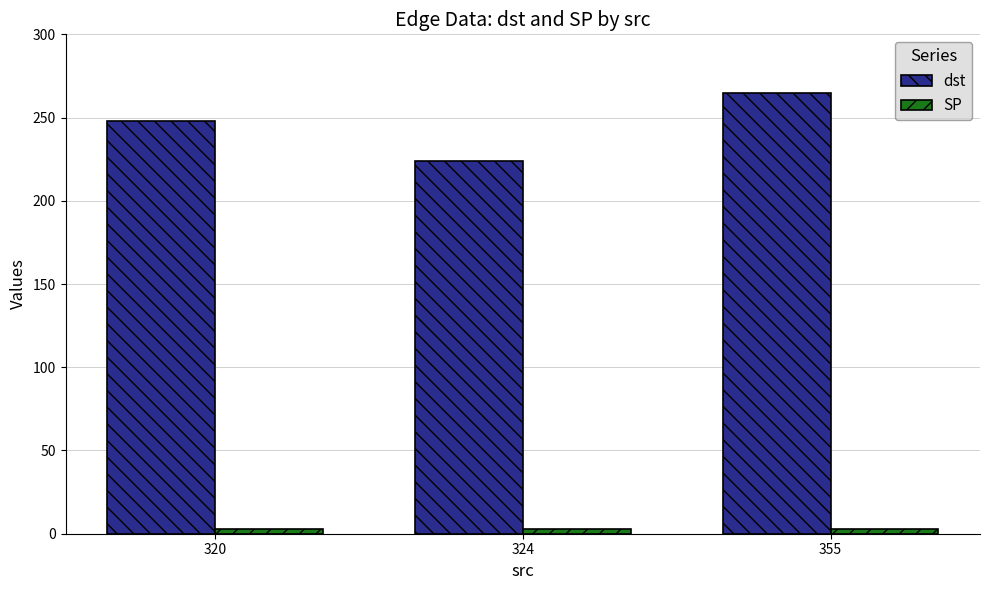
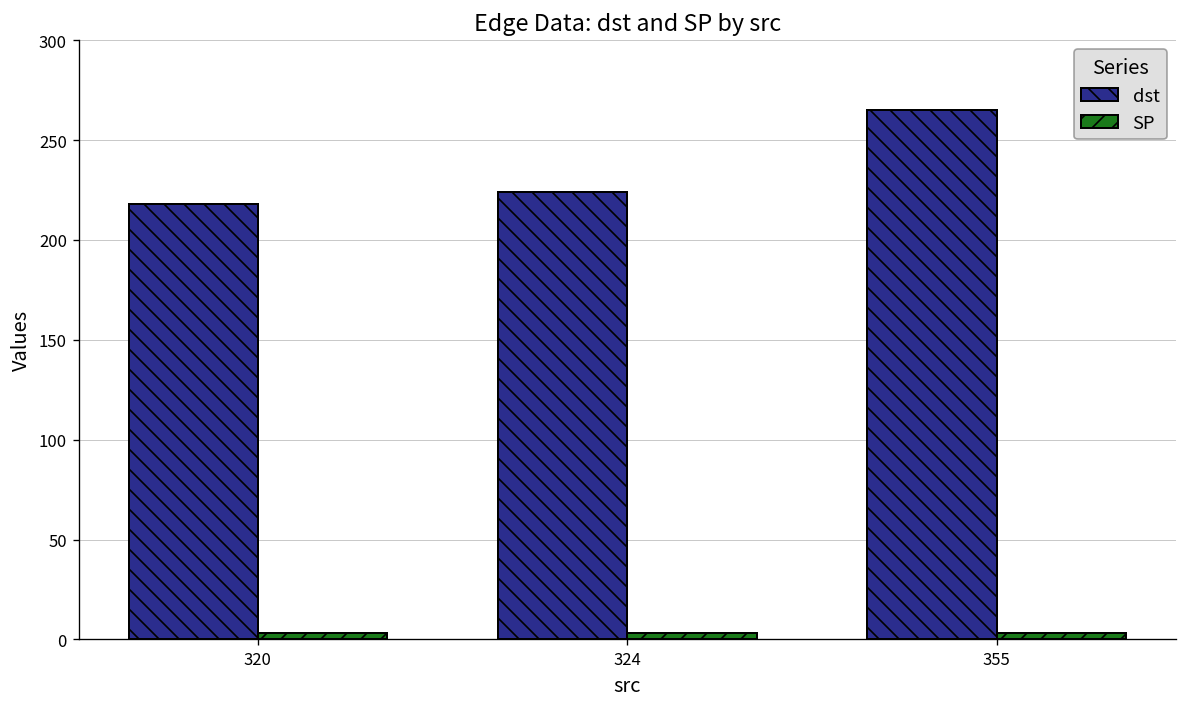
dst, 320: 248 -> 218
